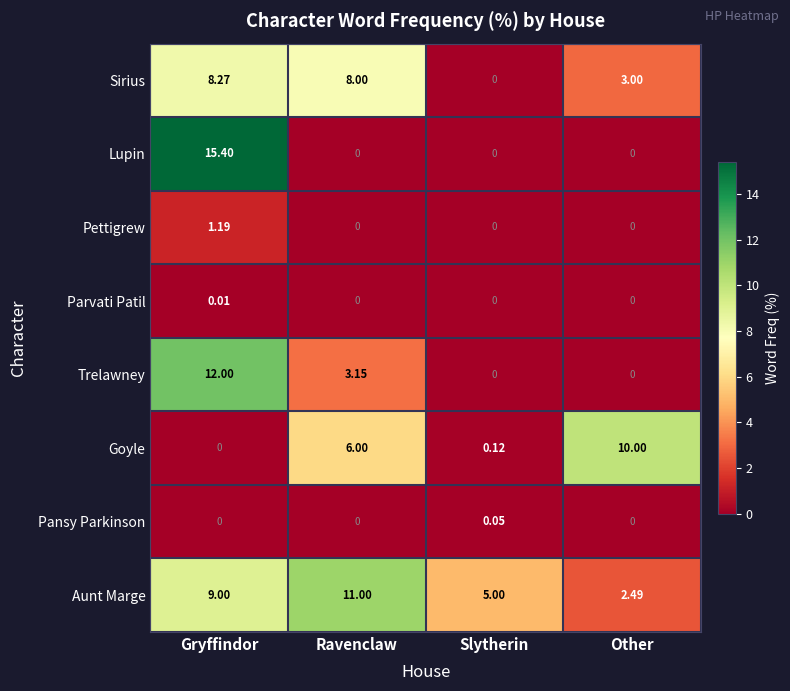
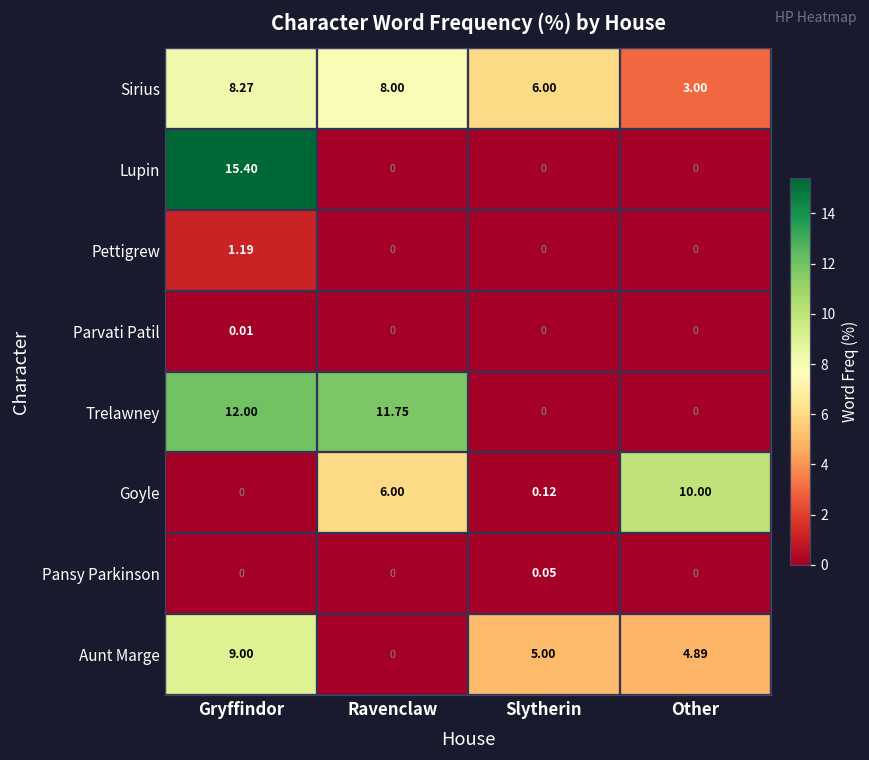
Sirius, Slytherin: 0 -> 6.00
Trelawney, Ravenclaw: 3.15 -> 11.75
Aunt Marge, Ravenclaw: 11.00 -> 0
Aunt Marge, Other: 2.49 -> 4.89
